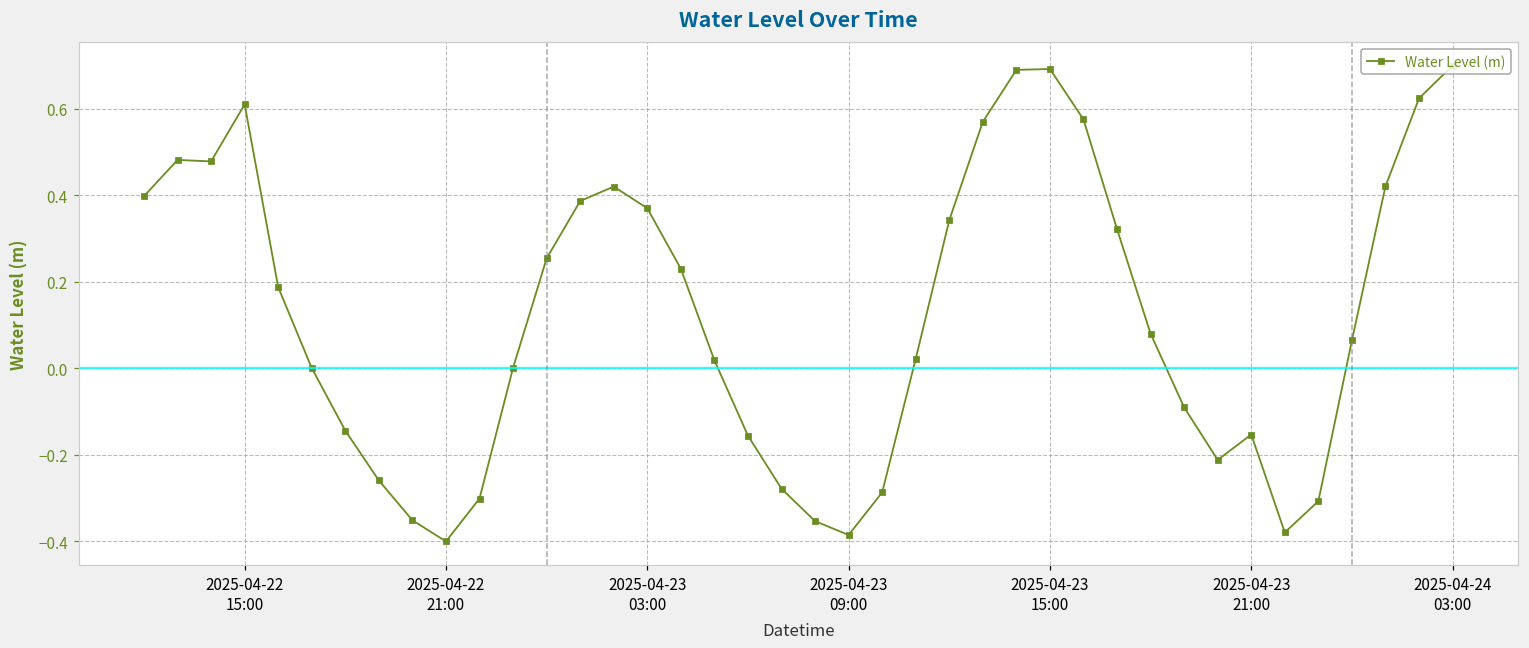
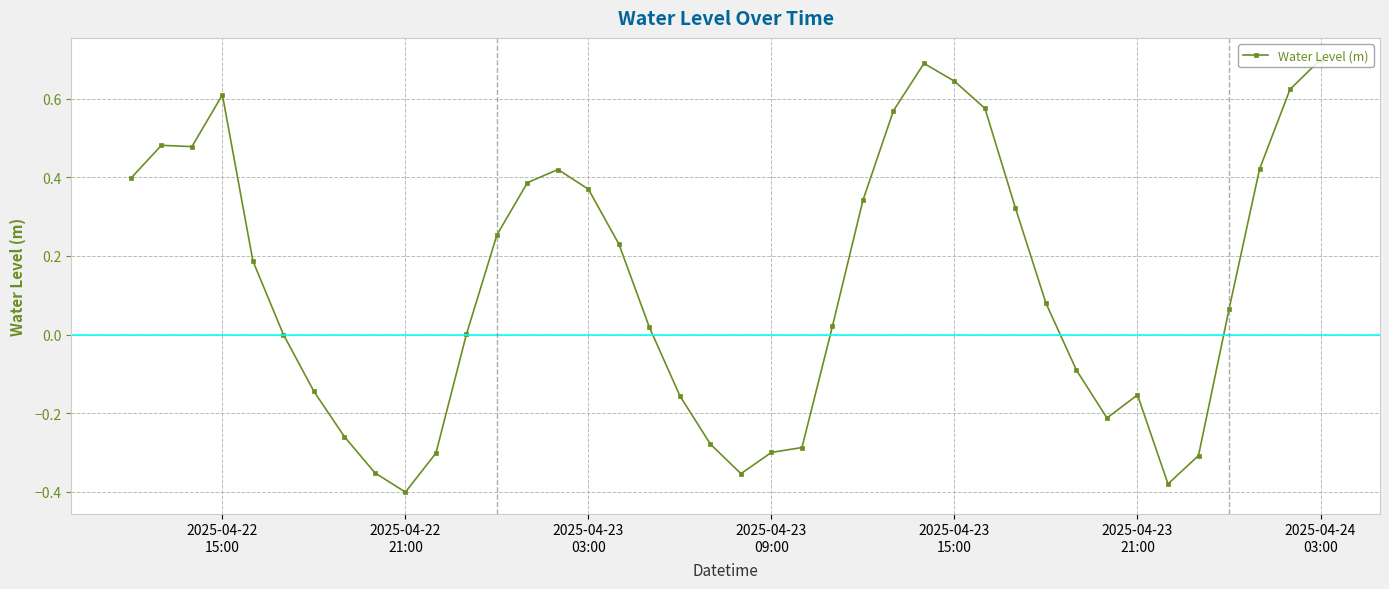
2025-04-23 09:00: -0.39 -> -0.30
2025-04-23 15:00: 0.69 -> 0.64
